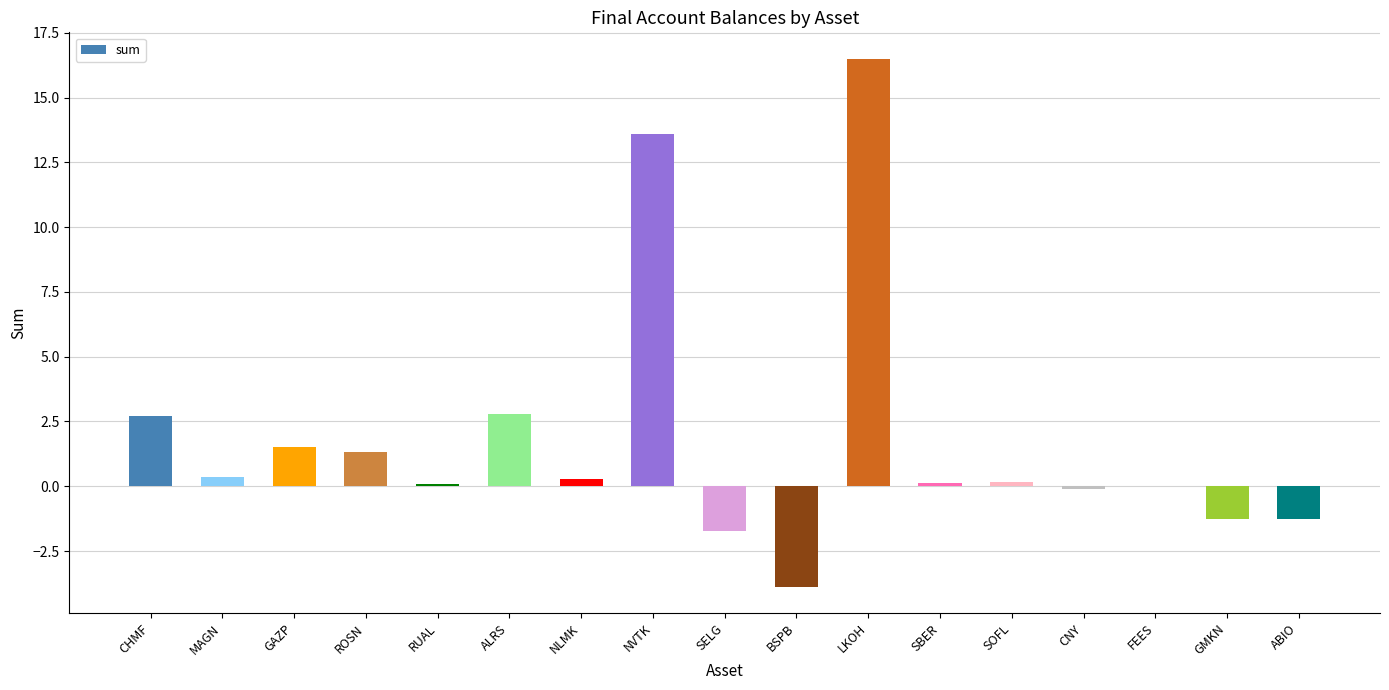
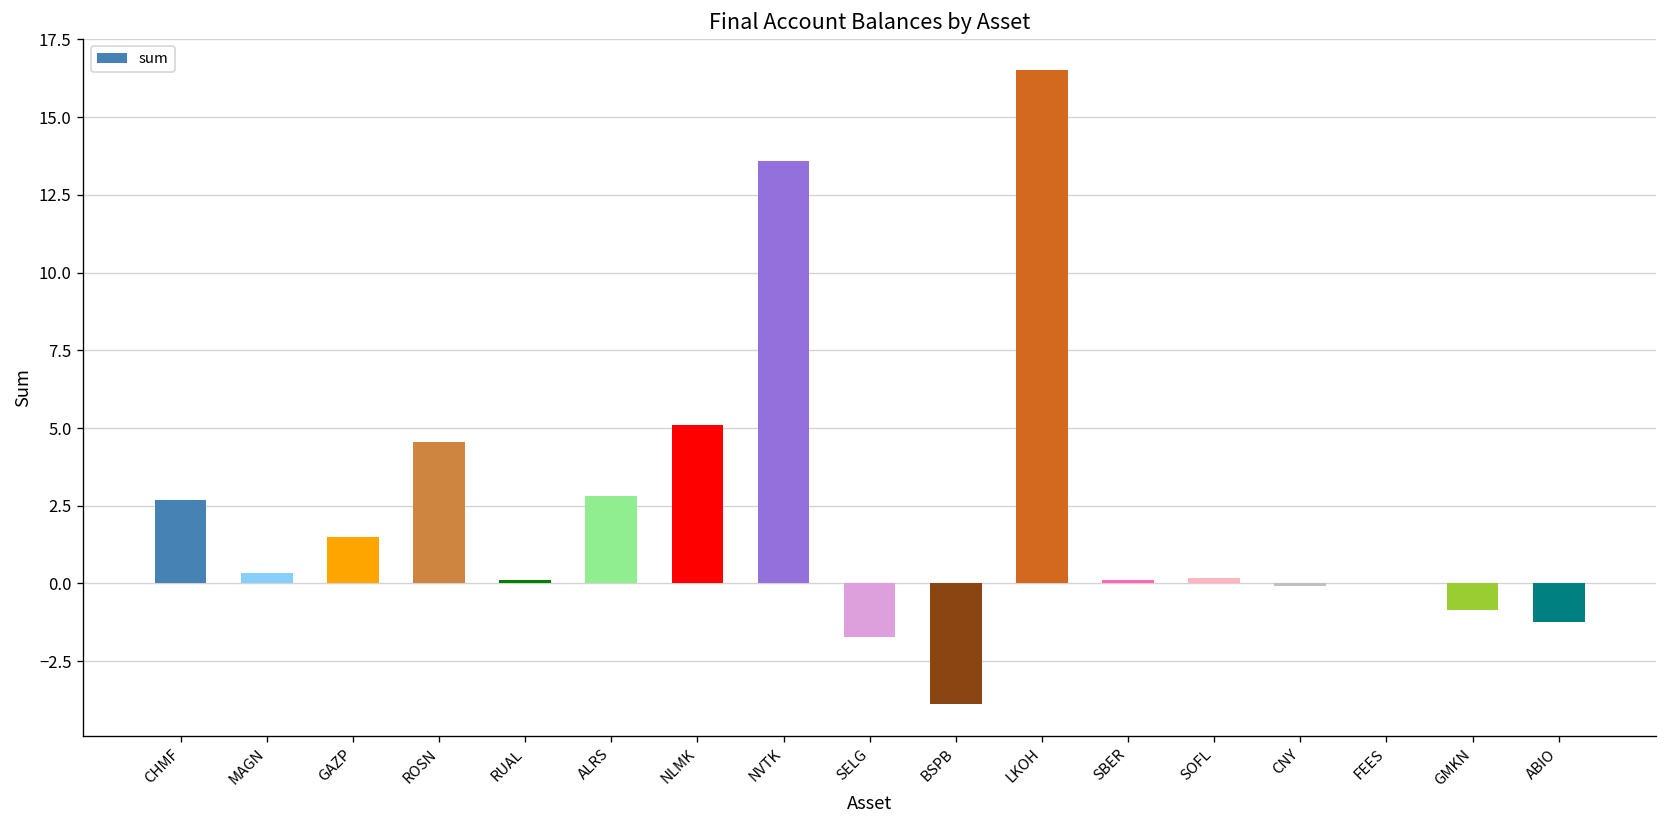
ROSN: 1.3 -> 4.6
NLMK: 0.3 -> 5.1
GMKN: -1.3 -> -0.9
